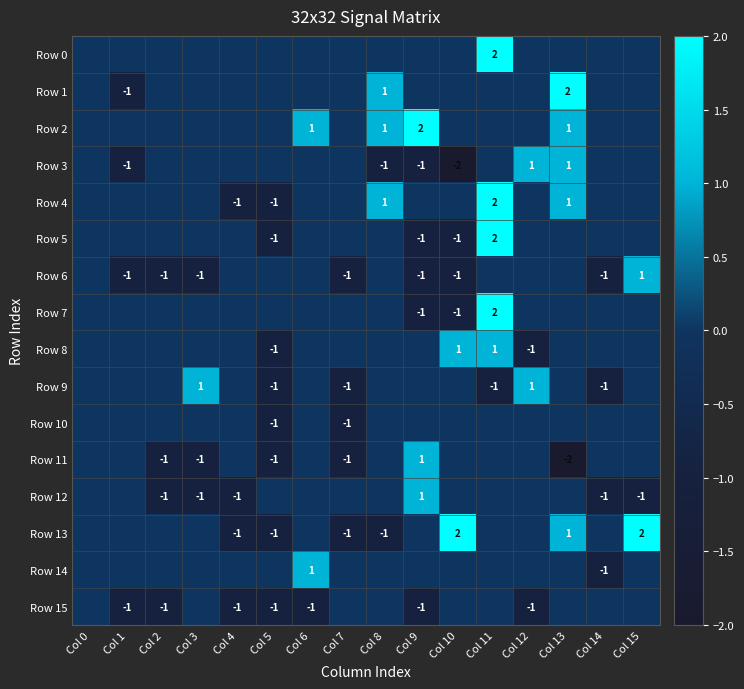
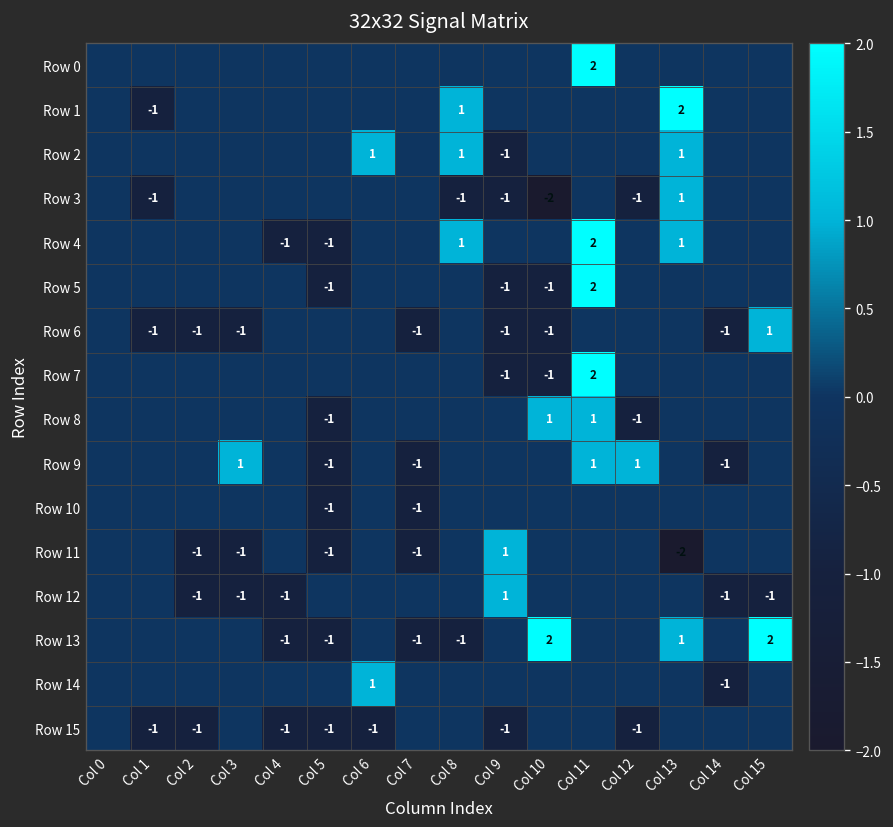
Row 2, Col 9: 2 -> -1
Row 3, Col 12: 1 -> -1
Row 9, Col 11: -1 -> 1
